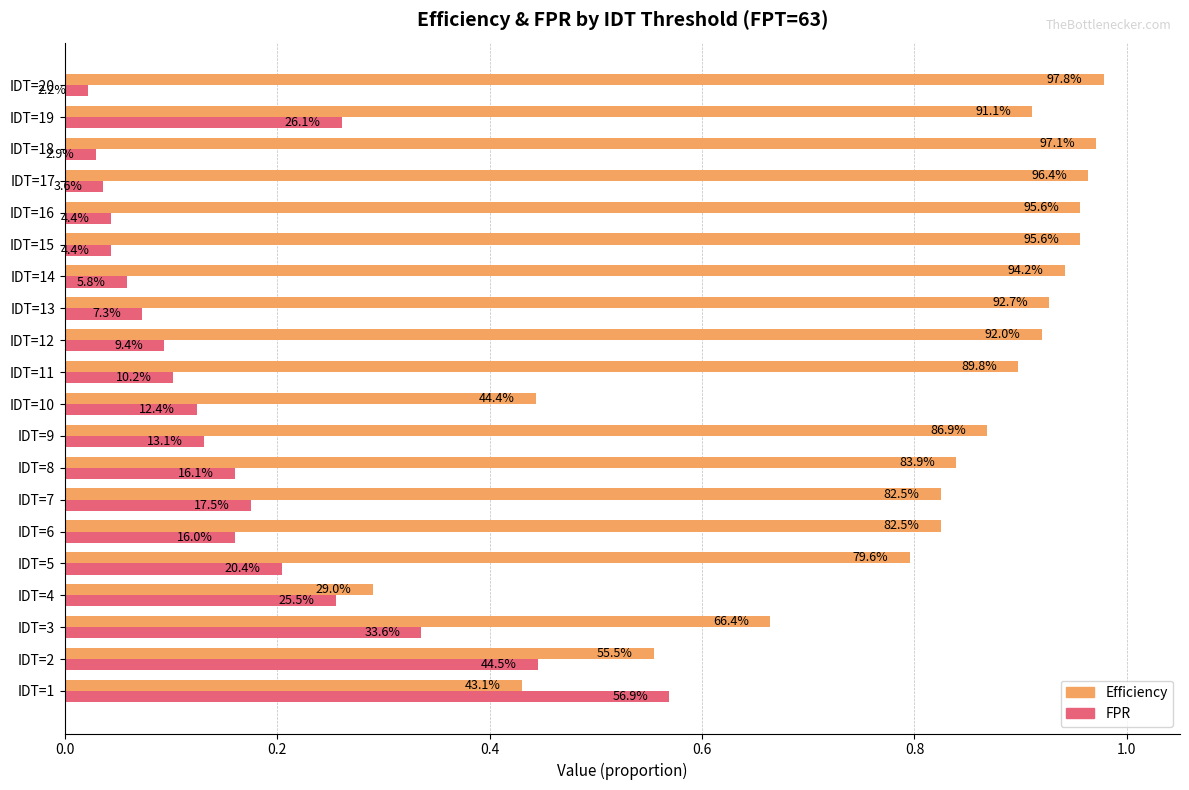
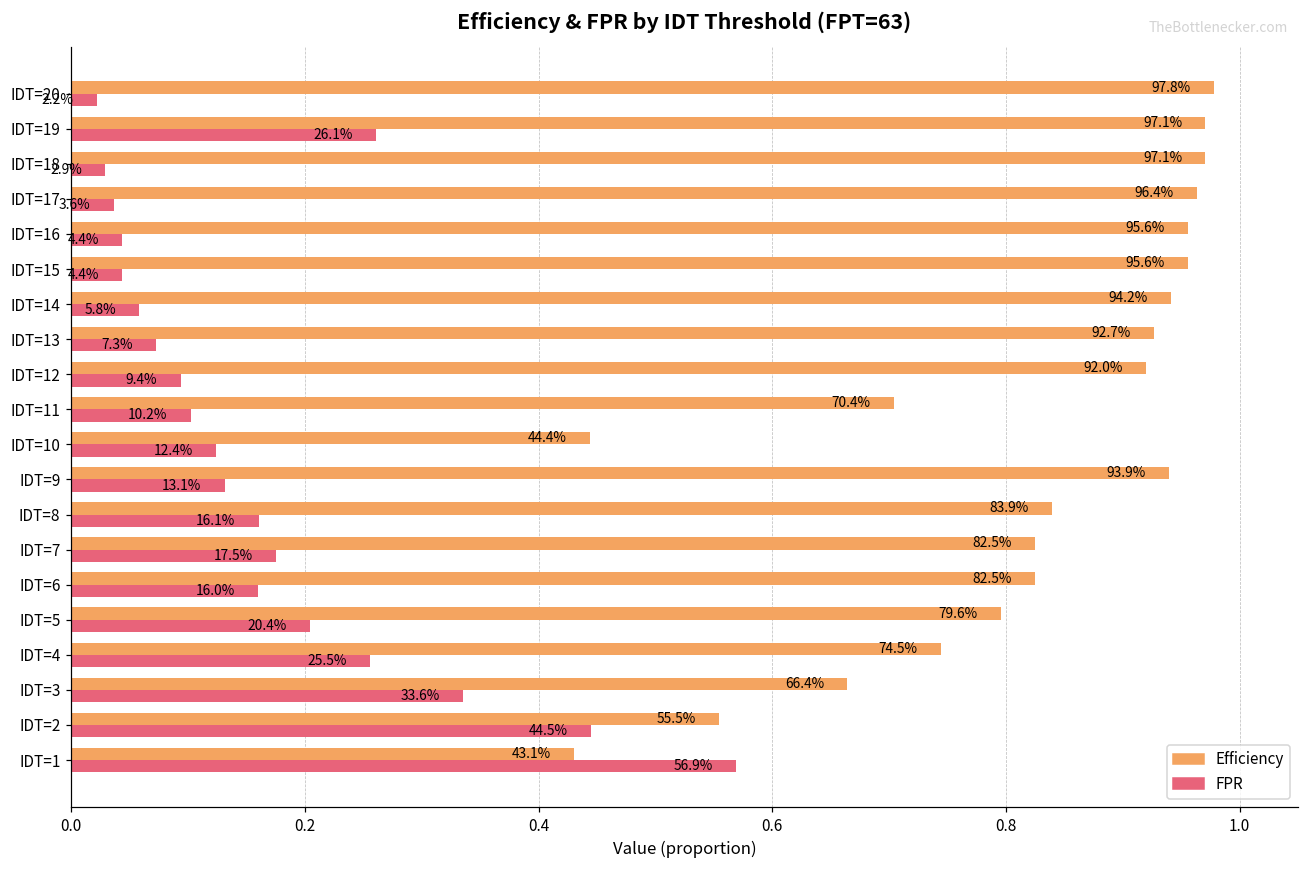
Efficiency, IDT=19: 91.1% -> 97.1%
Efficiency, IDT=11: 89.8% -> 70.4%
Efficiency, IDT=9: 86.9% -> 93.9%
Efficiency, IDT=4: 29.0% -> 74.5%
